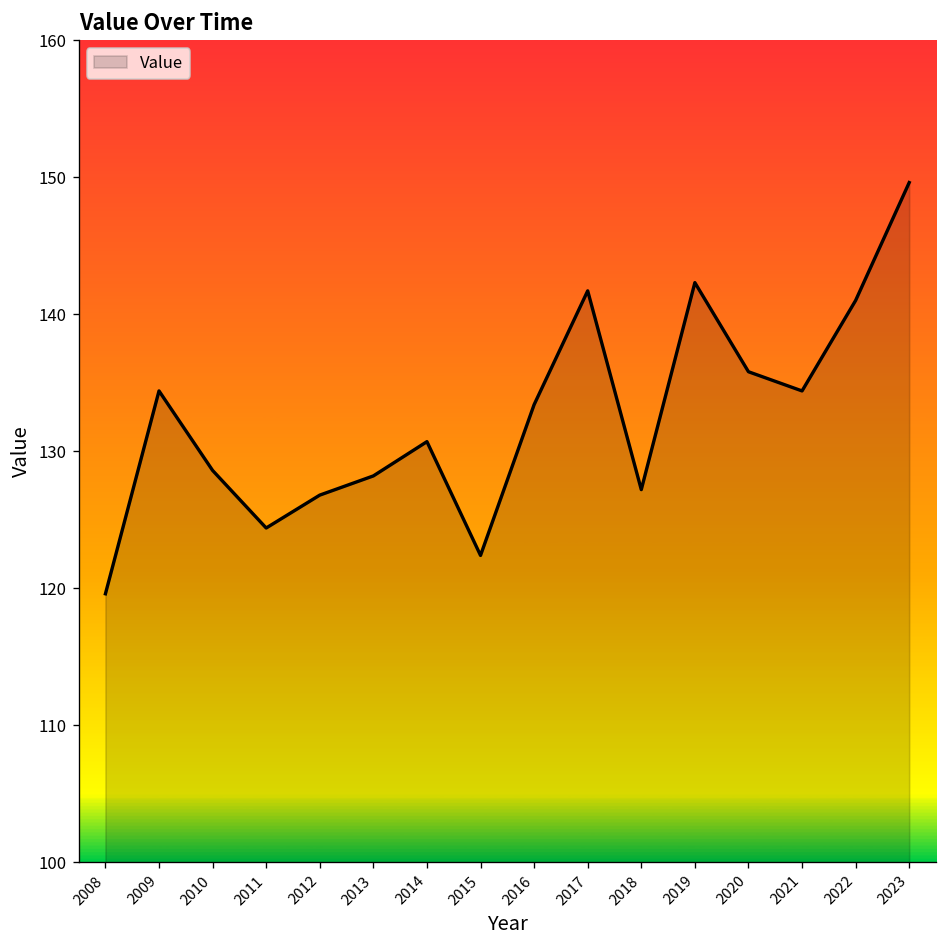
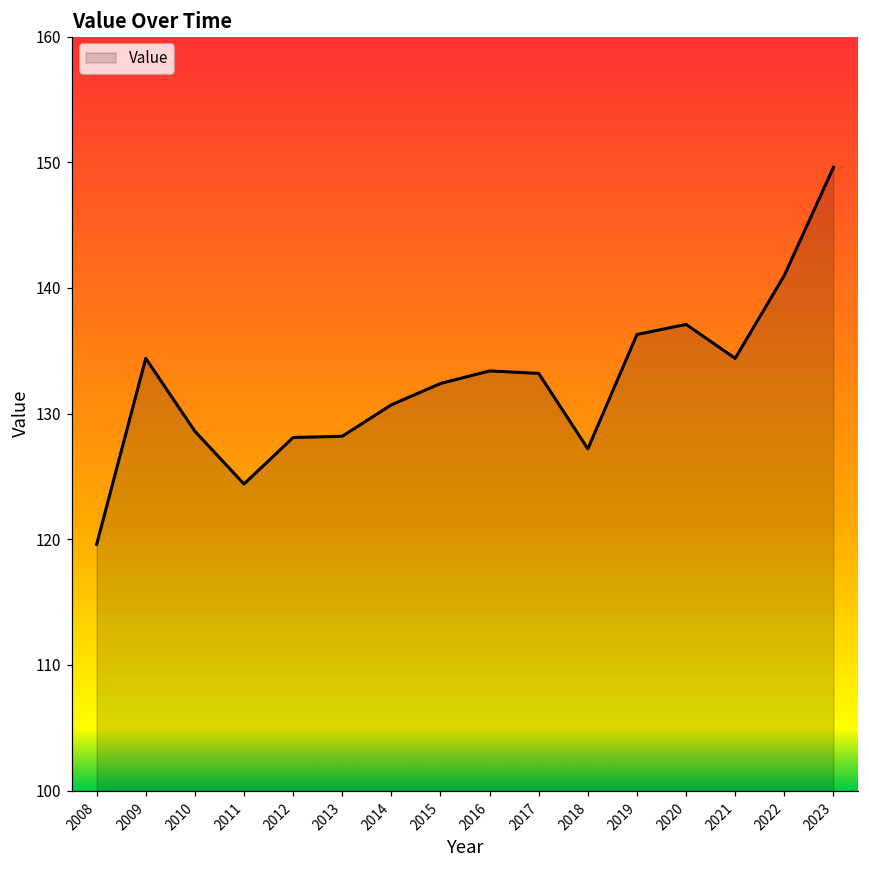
2012: 126.8 -> 128.1
2015: 122.4 -> 132.4
2017: 141.7 -> 133.2
2019: 142.3 -> 136.3
2020: 135.8 -> 137.1
